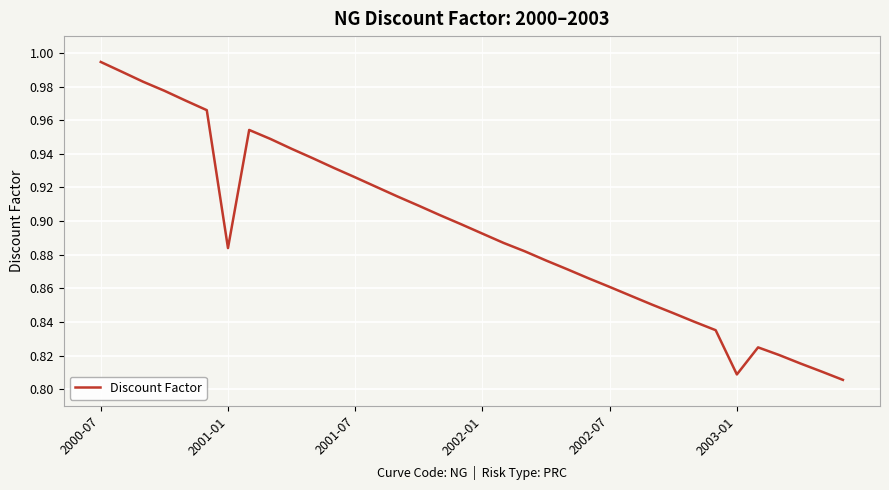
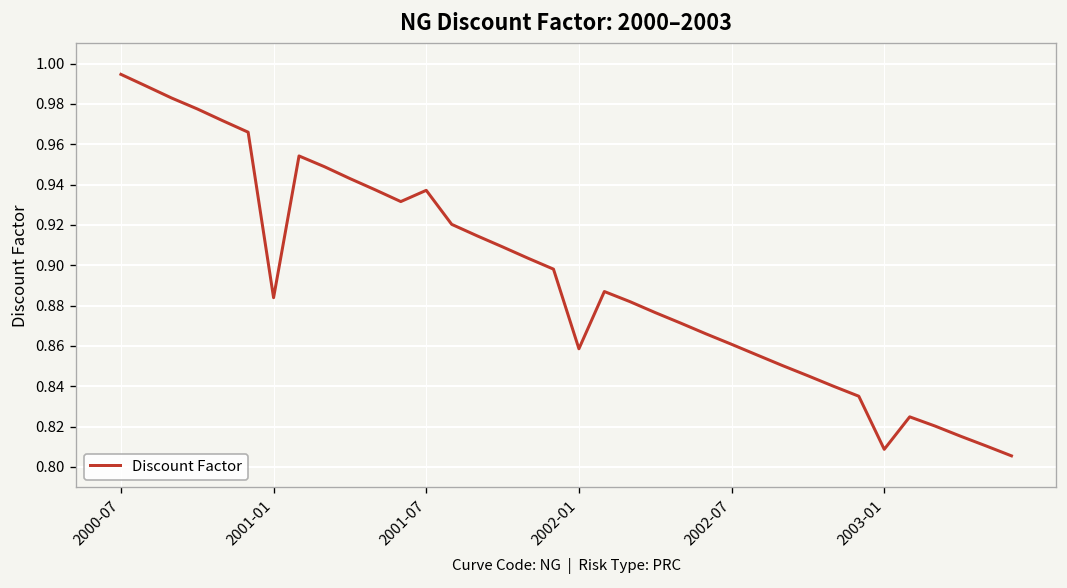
2001-07: 0.926 -> 0.937
2002-01: 0.893 -> 0.859
